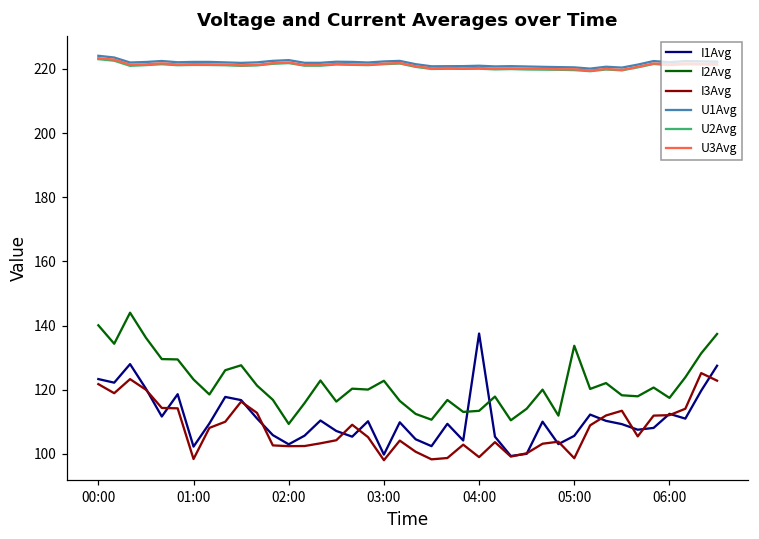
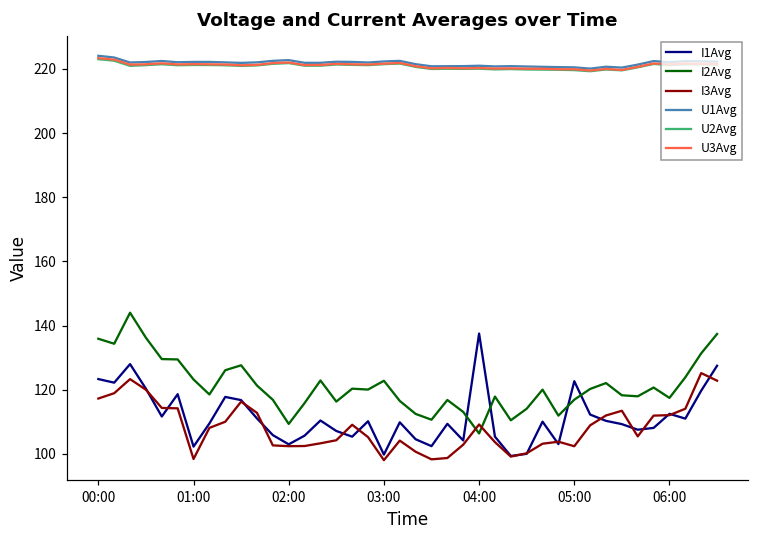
I2Avg, 00:00: 140 -> 136
I3Avg, 00:00: 122 -> 117
I2Avg, 04:00: 113 -> 106
I3Avg, 04:00: 99 -> 109
I1Avg, 05:00: 106 -> 123
I2Avg, 05:00: 134 -> 117
I3Avg, 05:00: 99 -> 102
